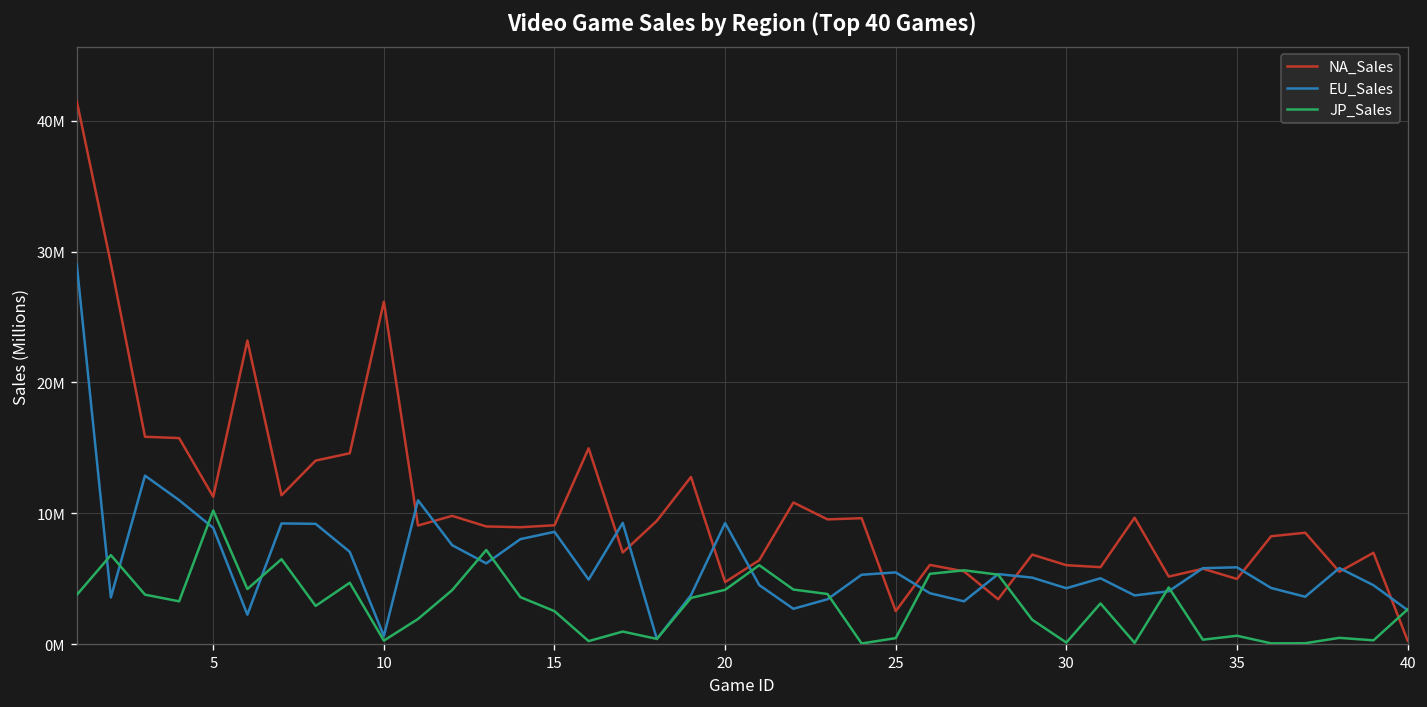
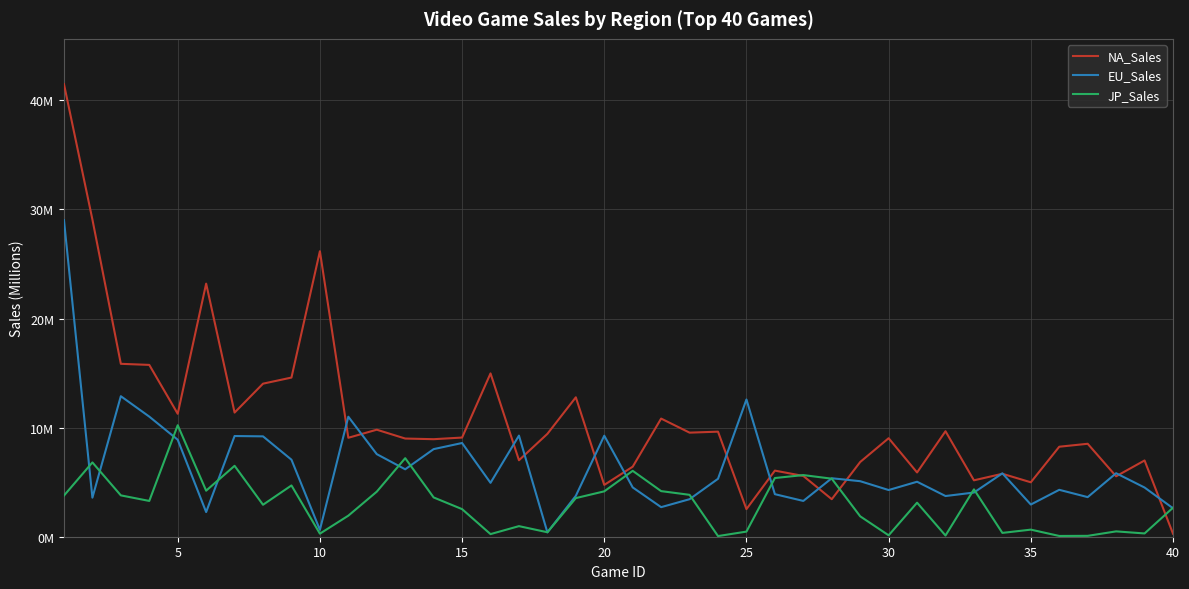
EU_Sales, 25: 5500000 -> 12600000
NA_Sales, 30: 6000000 -> 9000000
EU_Sales, 35: 5900000 -> 3000000
